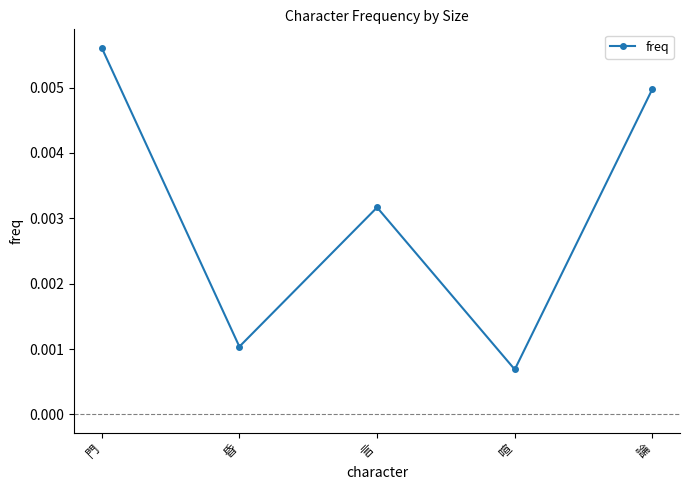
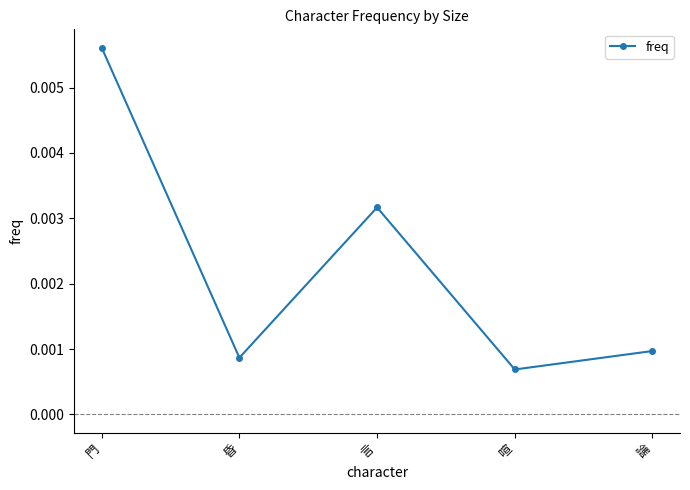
昏: 0.0010 -> 0.0009
論: 0.0050 -> 0.0010
